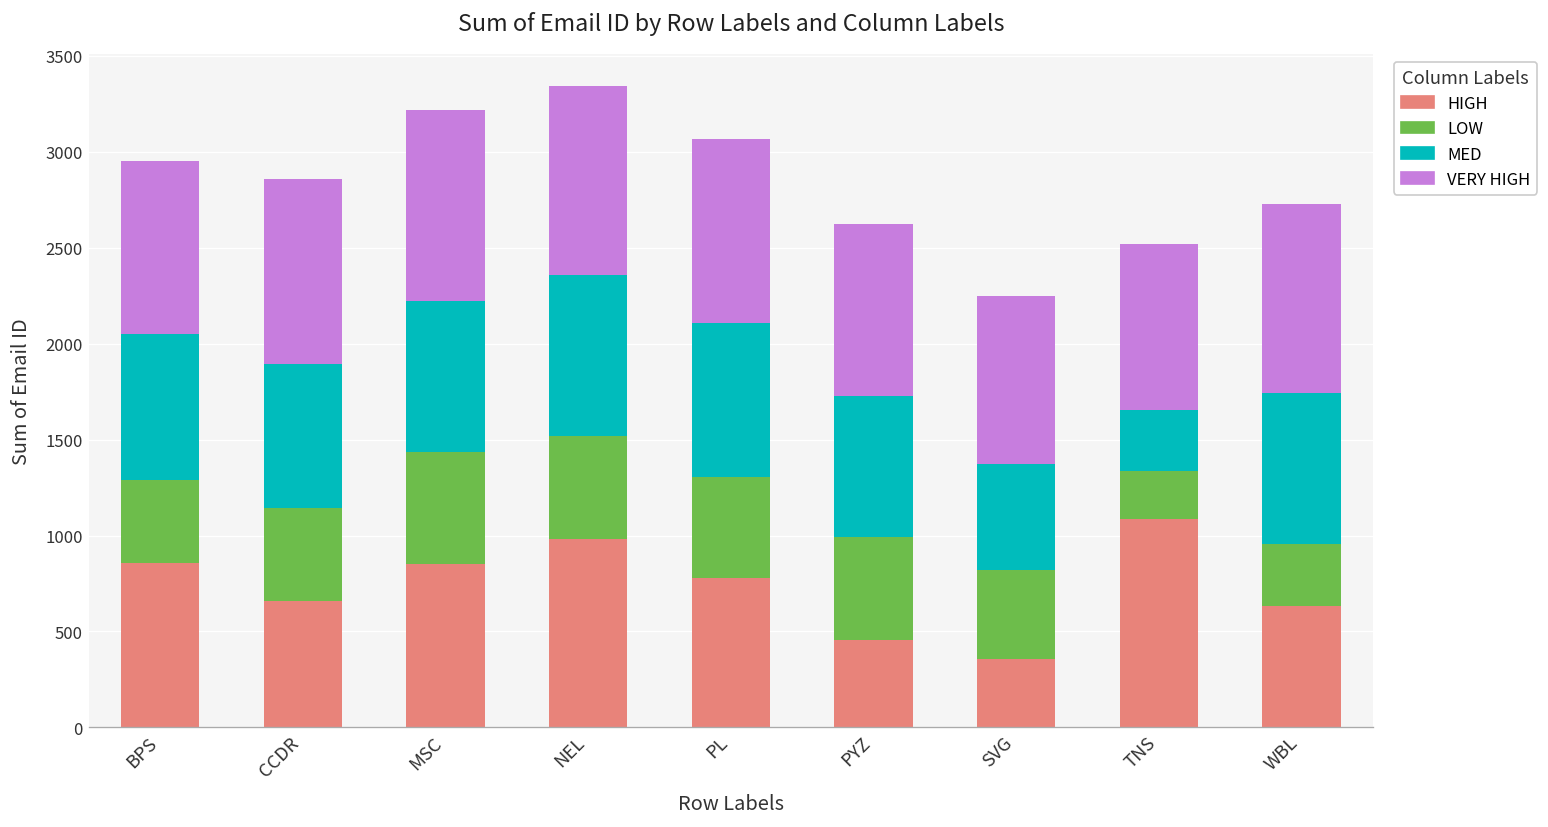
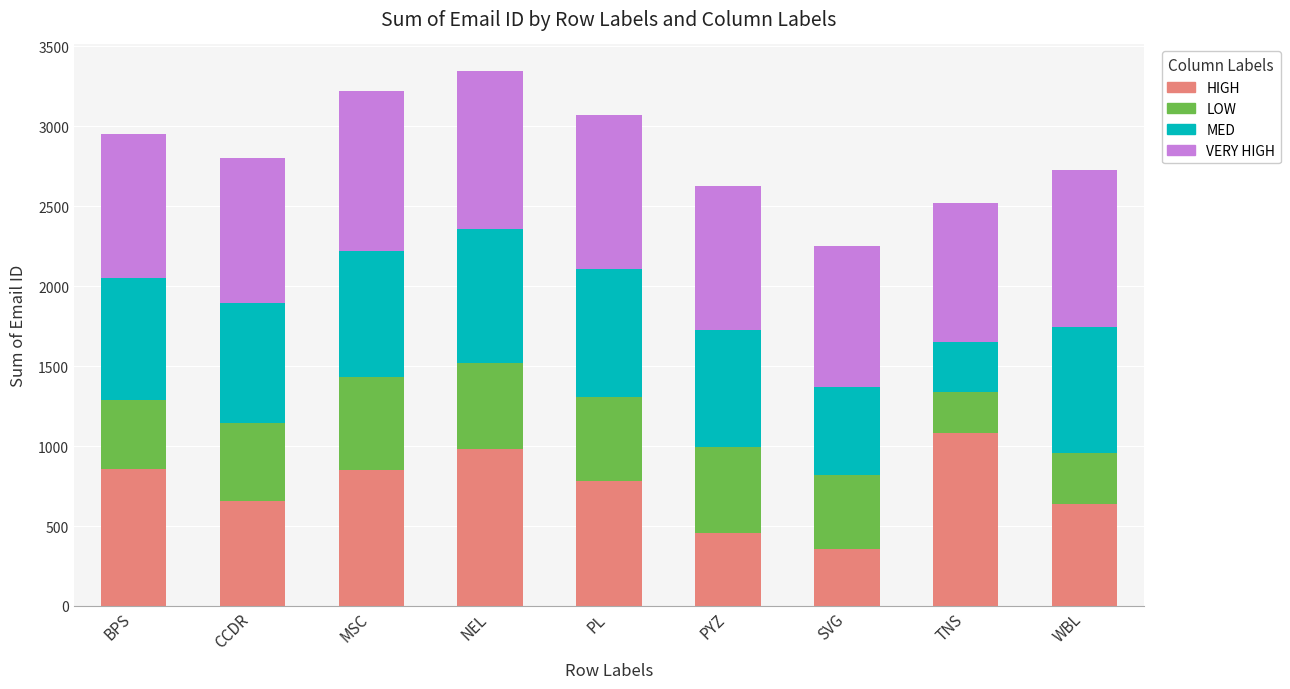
VERY HIGH, CCDR: 960 -> 910
